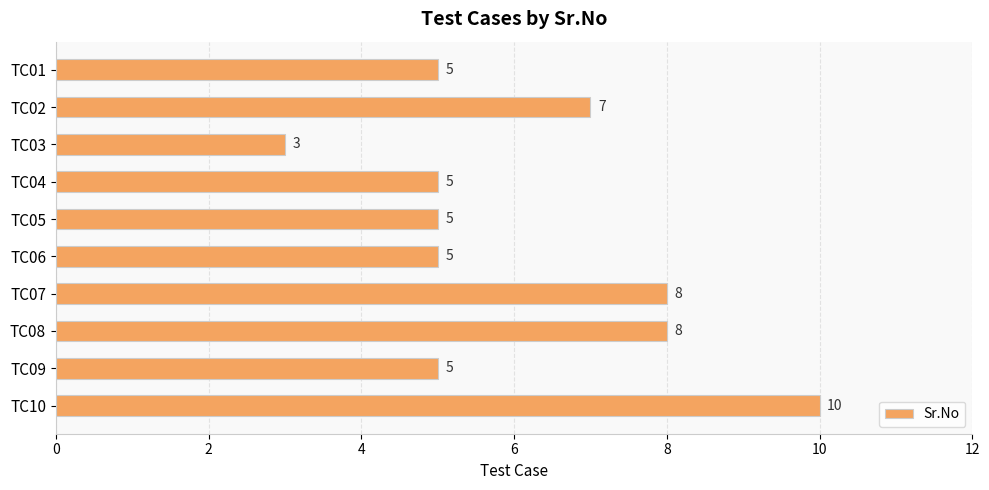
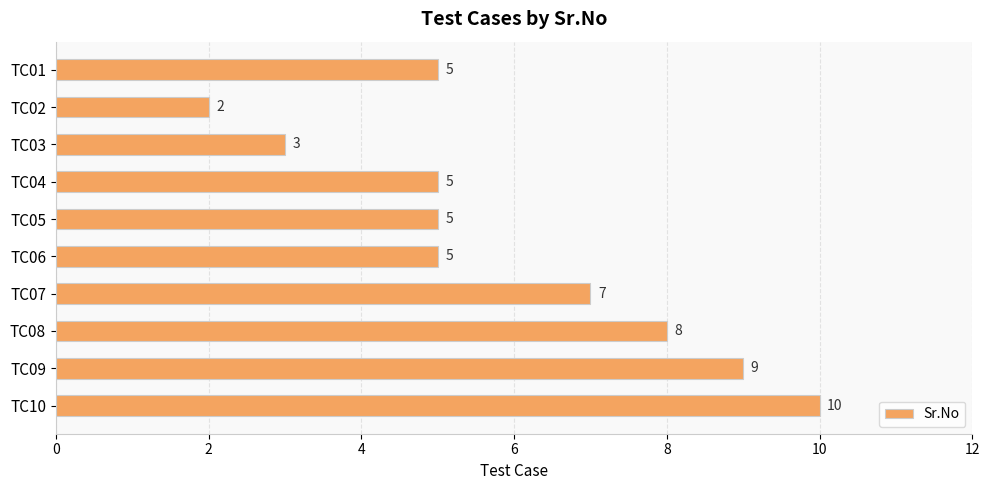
TC02: 7 -> 2
TC07: 8 -> 7
TC09: 5 -> 9
